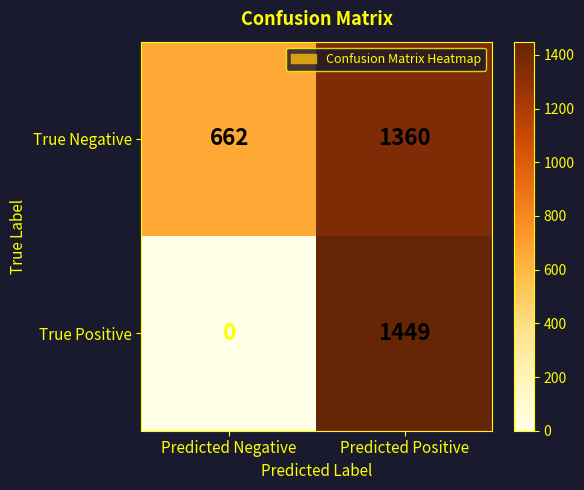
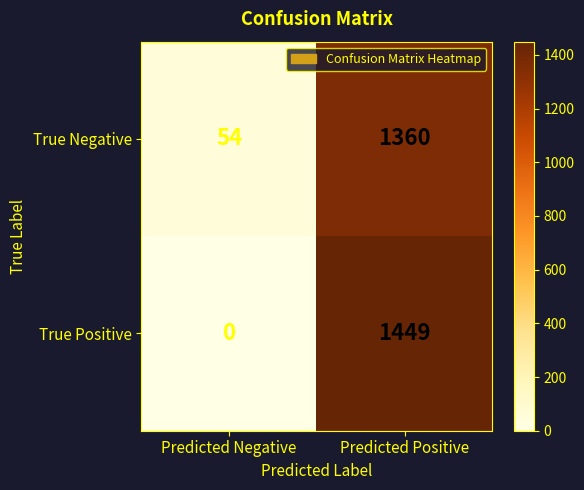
True Negative, Predicted Negative: 662 -> 54
